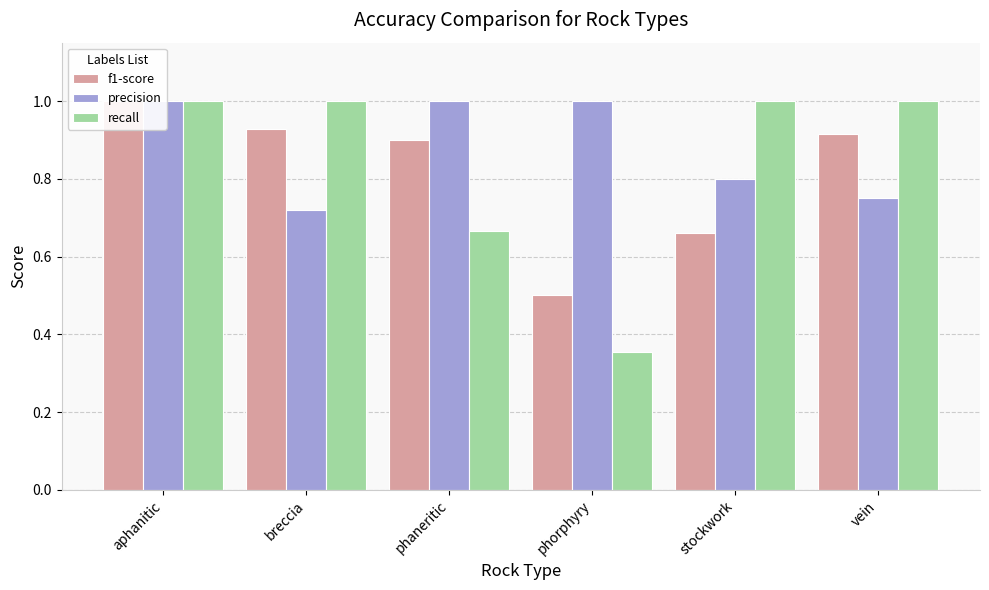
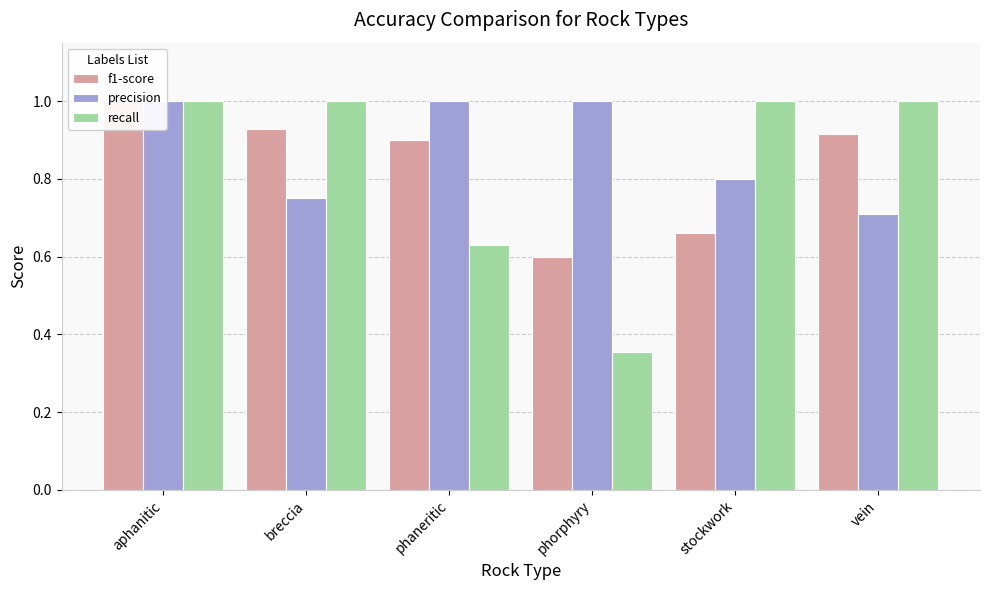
precision, breccia: 0.72 -> 0.75
recall, phaneritic: 0.67 -> 0.63
f1-score, phorphyry: 0.5 -> 0.6
precision, vein: 0.75 -> 0.71
